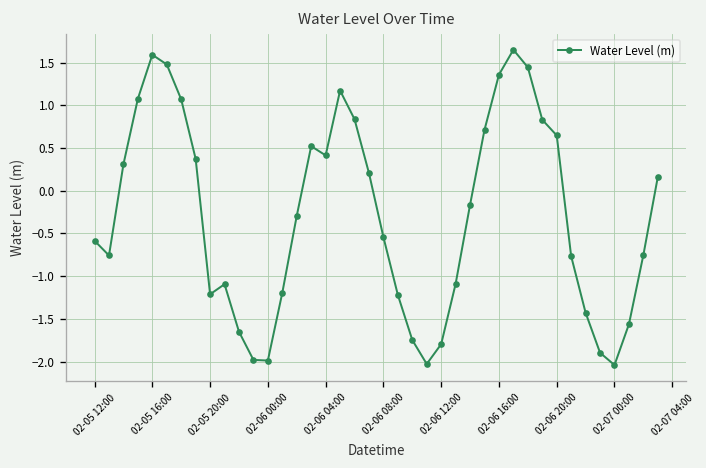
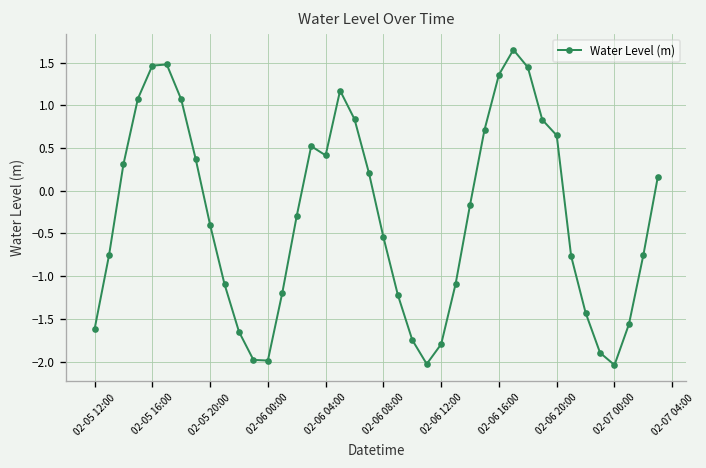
02-05 12:00: -0.6 -> -1.6
02-05 16:00: 1.6 -> 1.5
02-05 20:00: -1.2 -> -0.4
